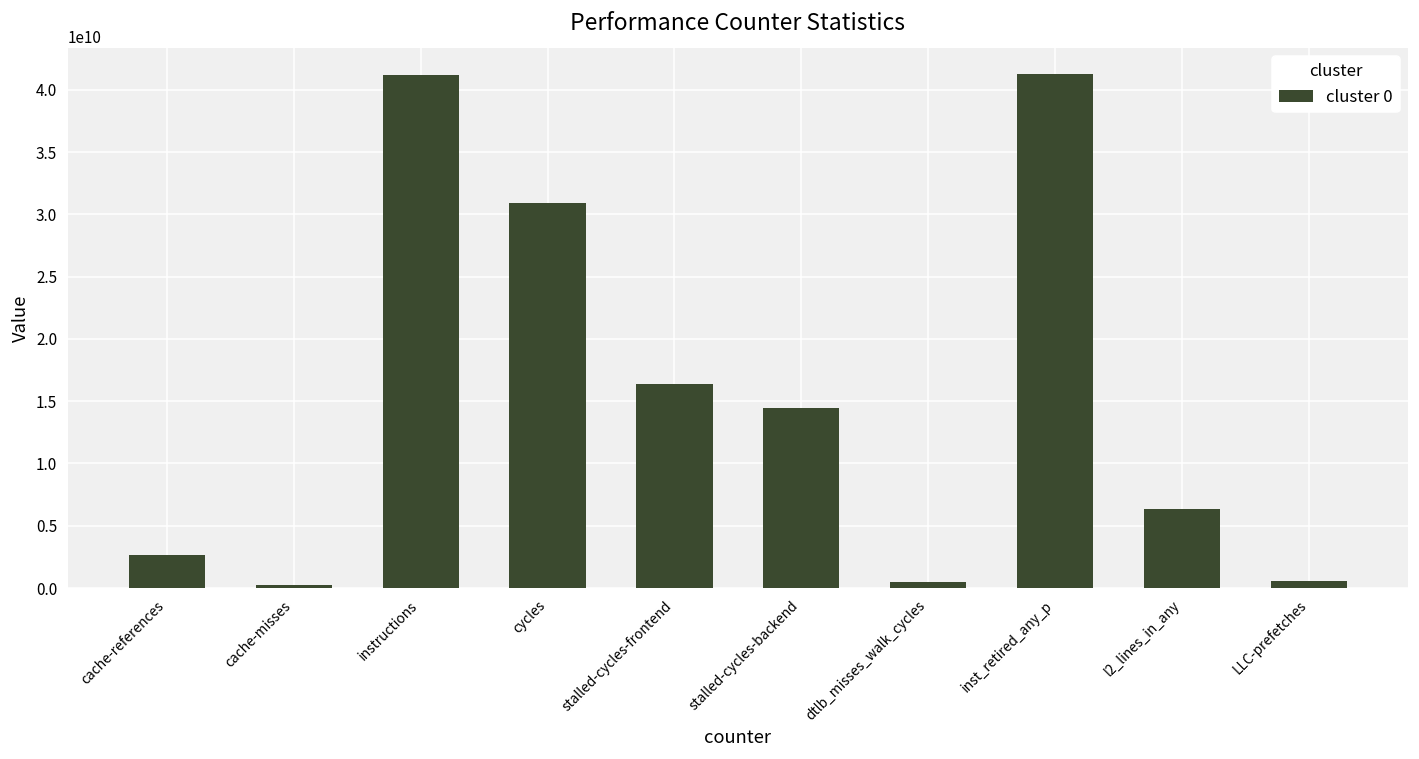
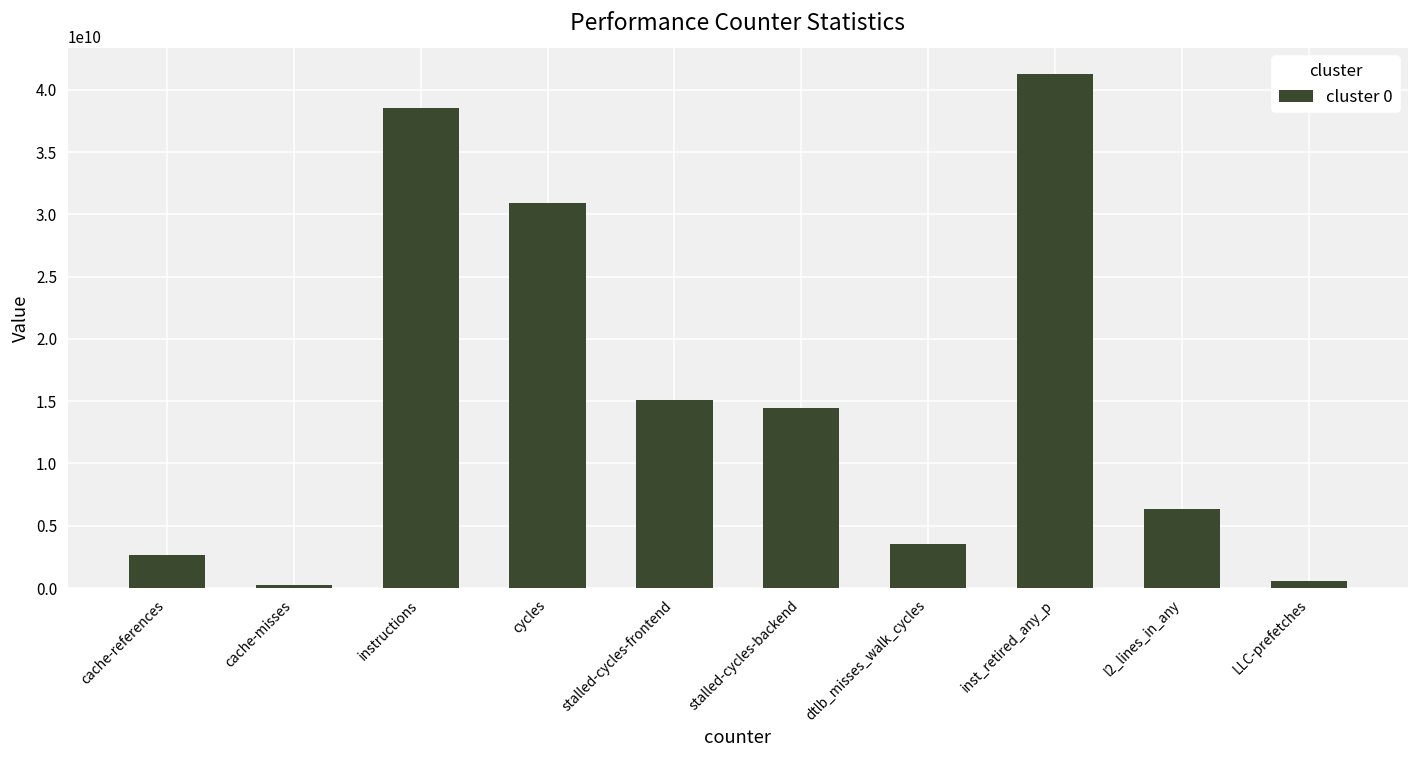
instructions: 41200000000 -> 38500000000
stalled-cycles-frontend: 16400000000 -> 15100000000
dtlb_misses_walk_cycles: 500000000 -> 3500000000
